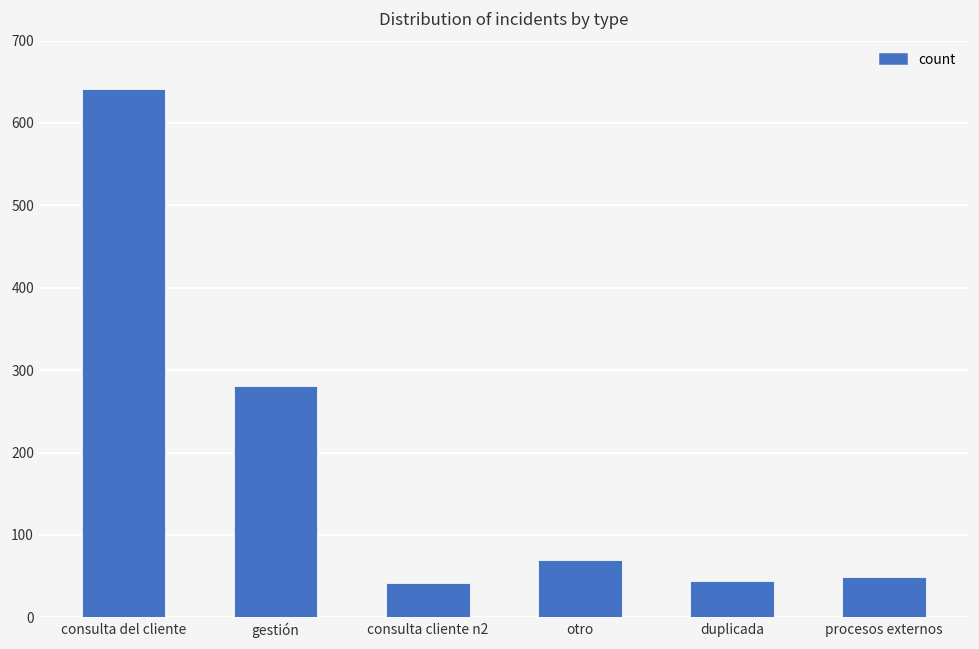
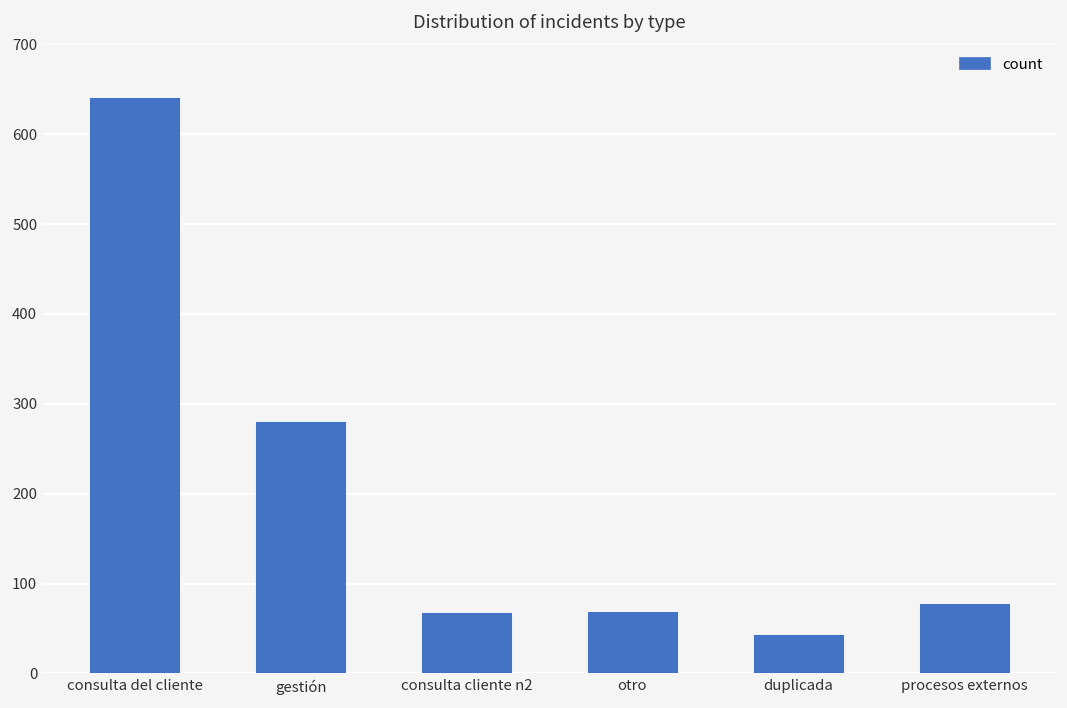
consulta cliente n2: 40 -> 70
procesos externos: 50 -> 80
